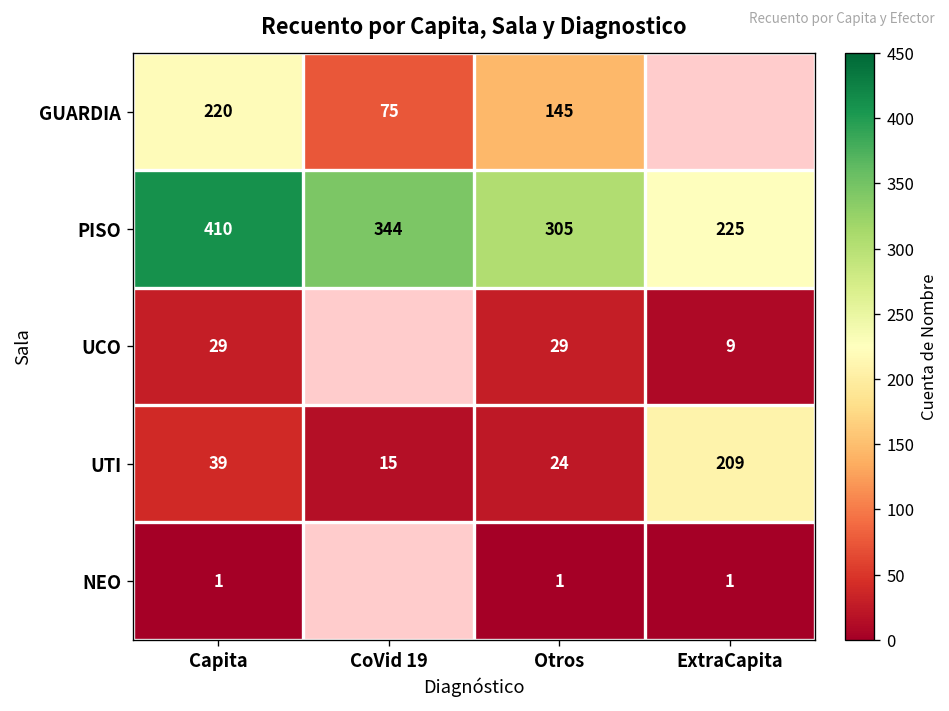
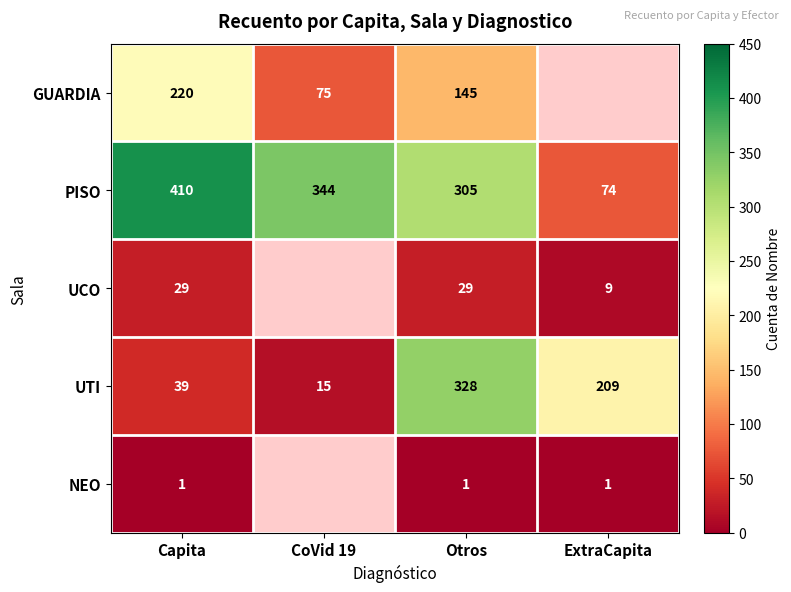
PISO, ExtraCapita: 225 -> 74
UTI, Otros: 24 -> 328
